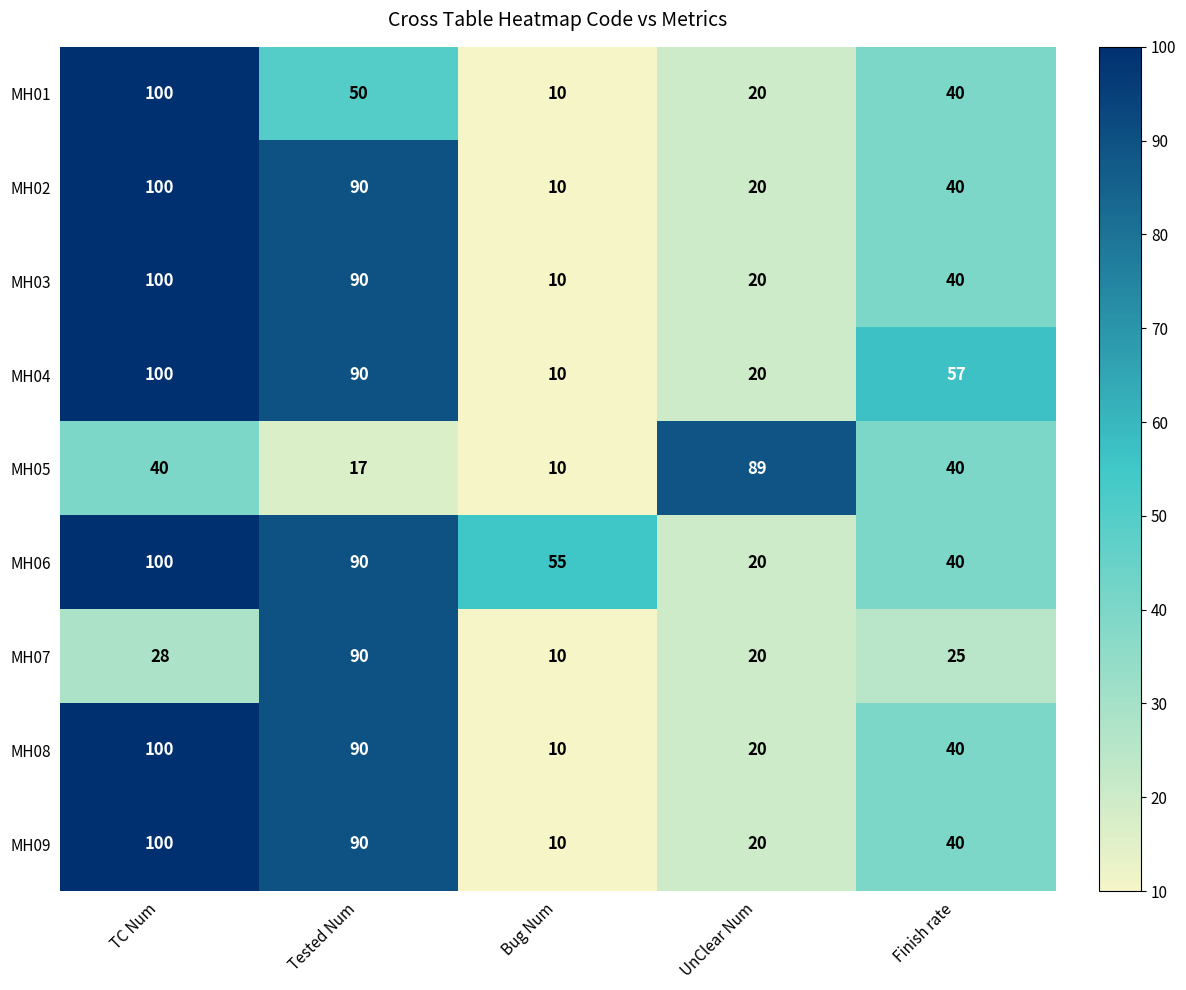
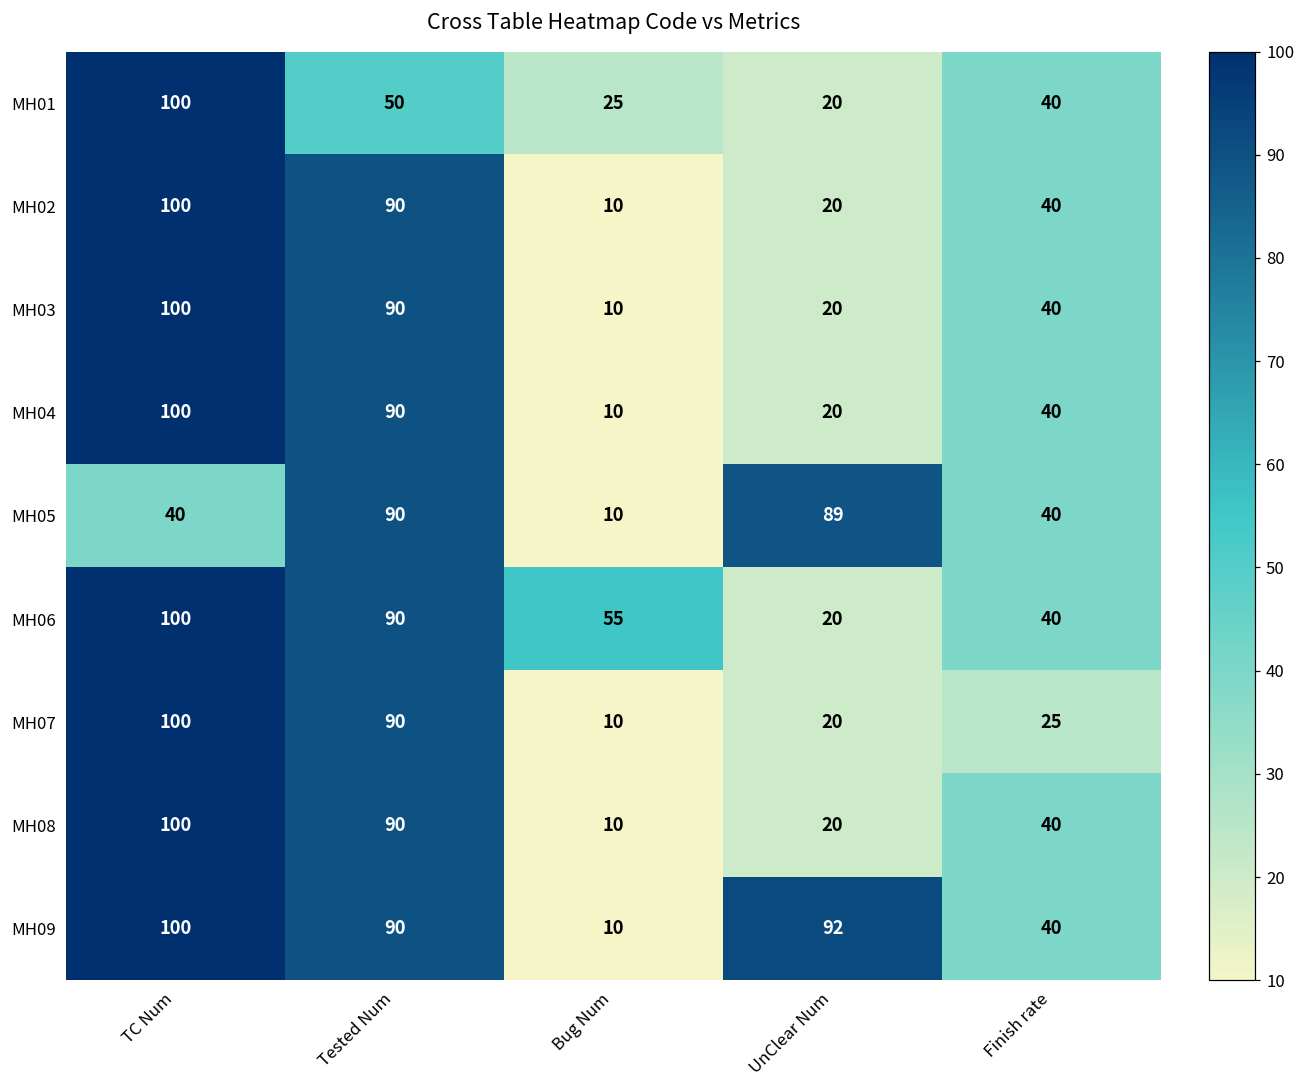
MH01, Bug Num: 10 -> 25
MH04, Finish rate: 57 -> 40
MH05, Tested Num: 17 -> 90
MH07, TC Num: 28 -> 100
MH09, UnClear Num: 20 -> 92
